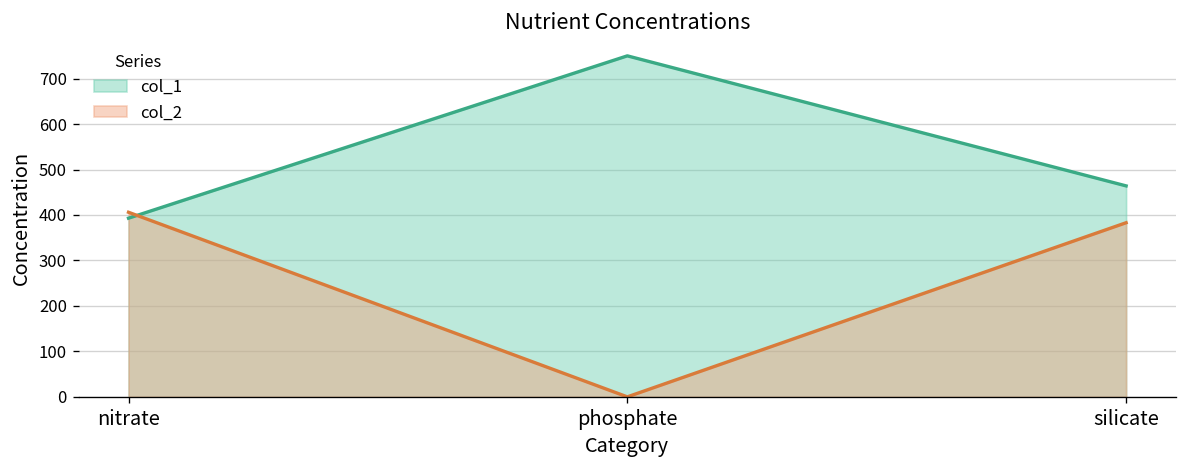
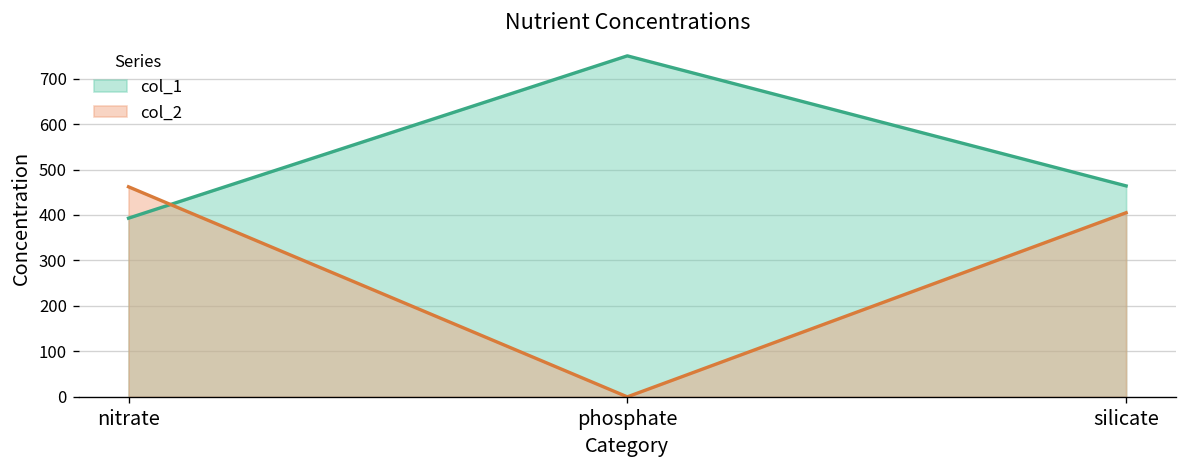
col_2, nitrate: 410 -> 460
col_2, silicate: 380 -> 410
